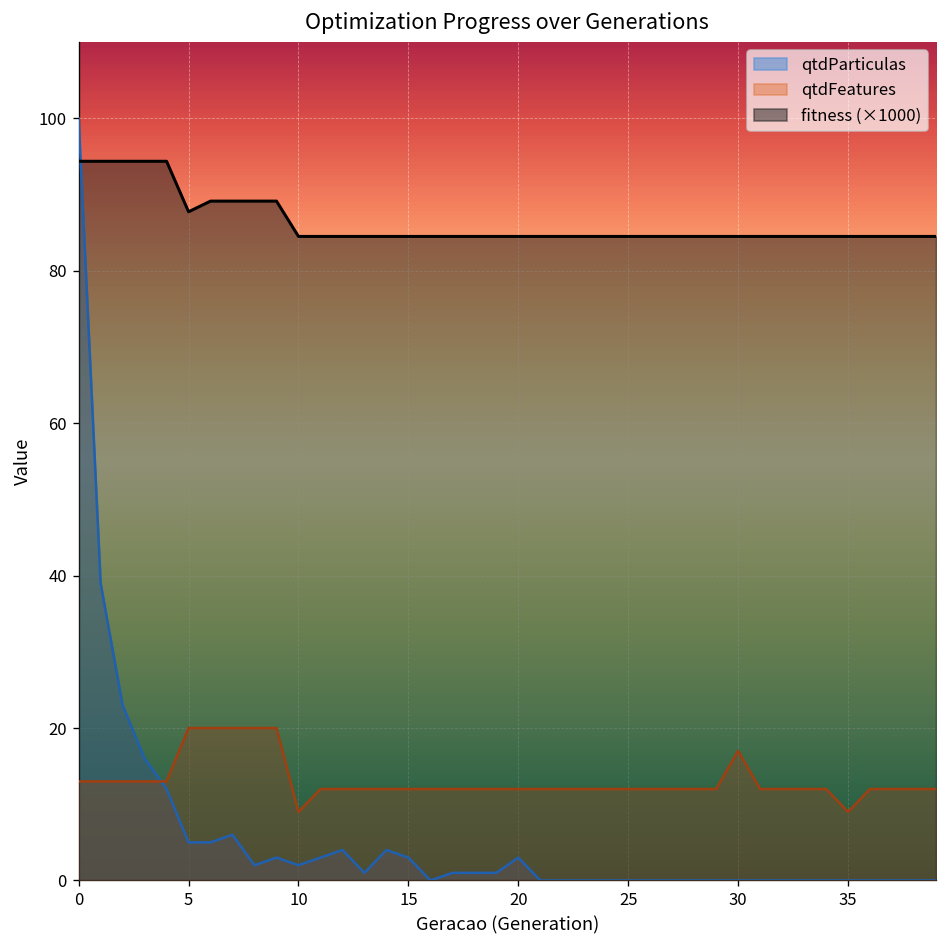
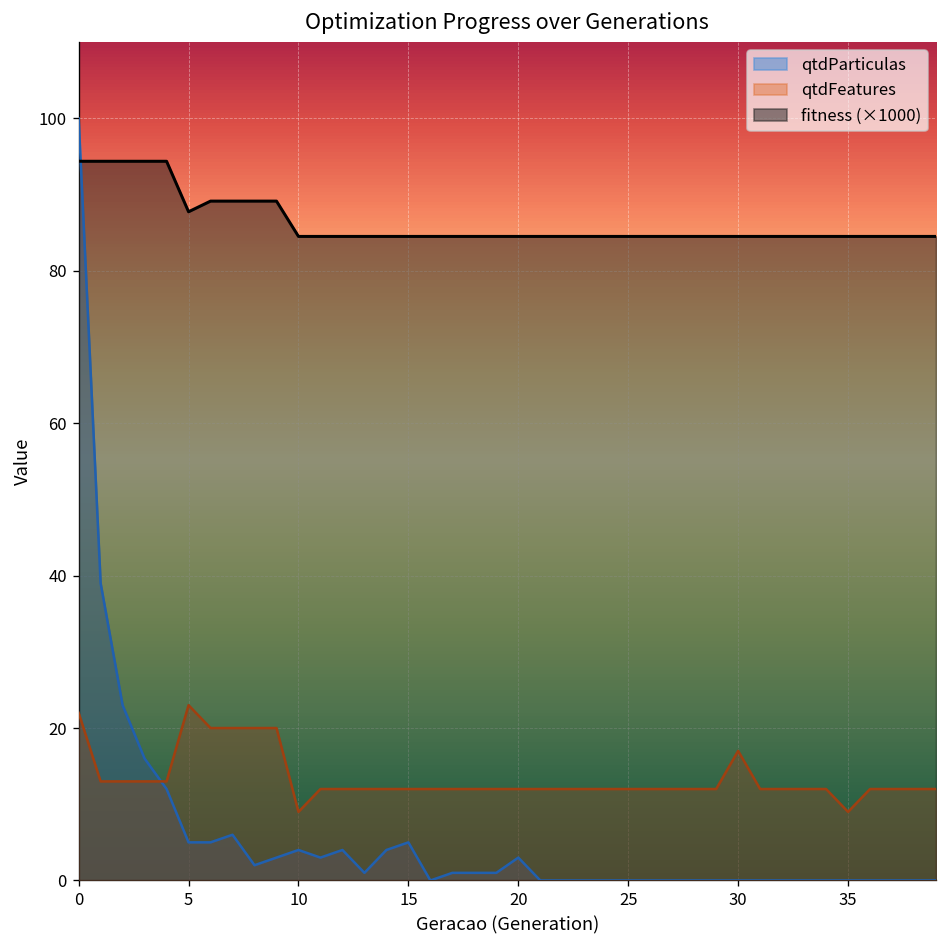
qtdFeatures, 0: 13 -> 22
qtdFeatures, 5: 20 -> 23
qtdParticulas, 10: 2 -> 4
qtdParticulas, 15: 3 -> 5
